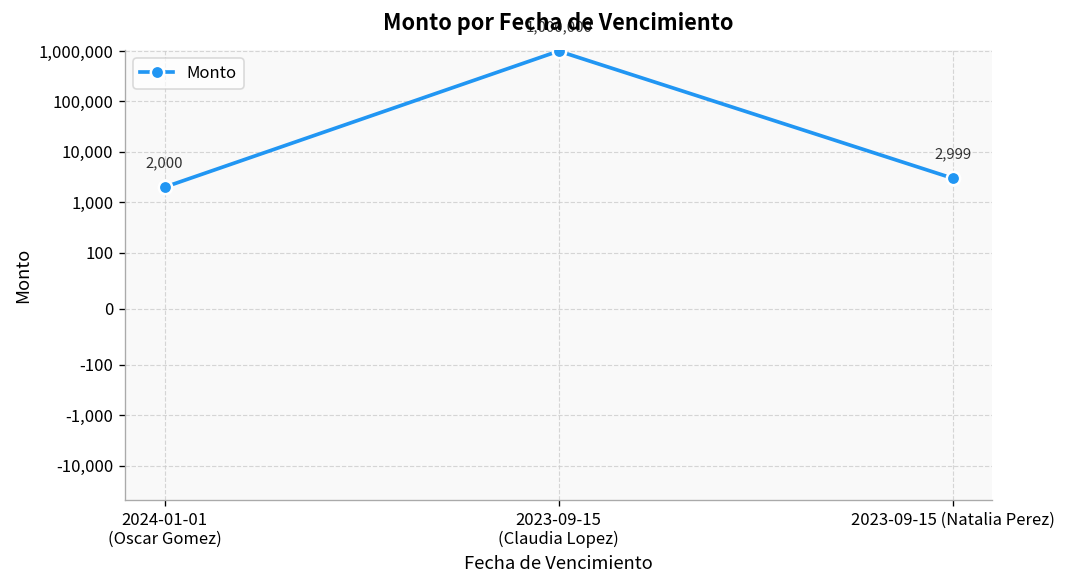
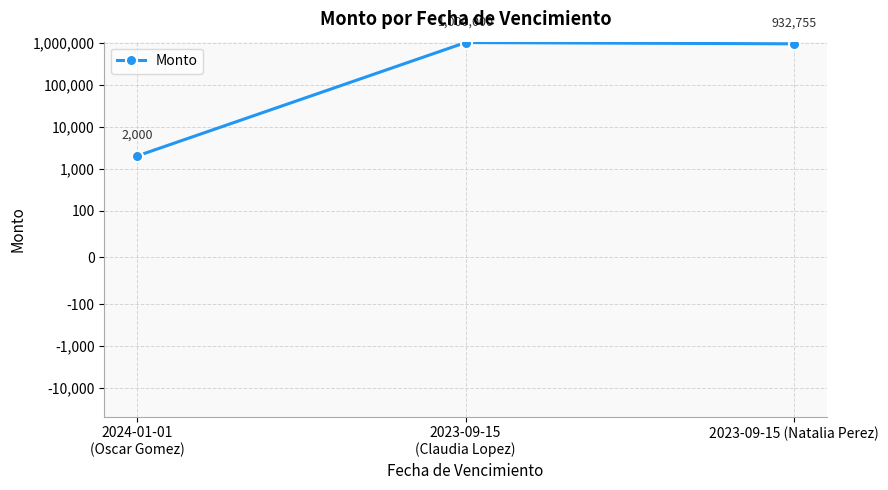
2023-09-15 (Natalia Perez): 2,999 -> 932,755
